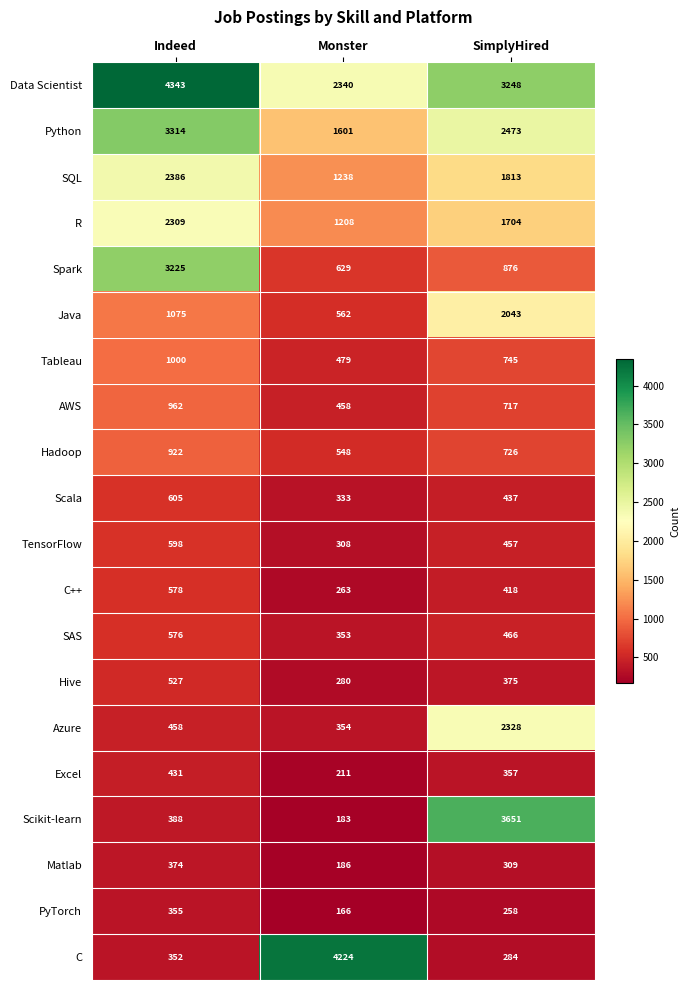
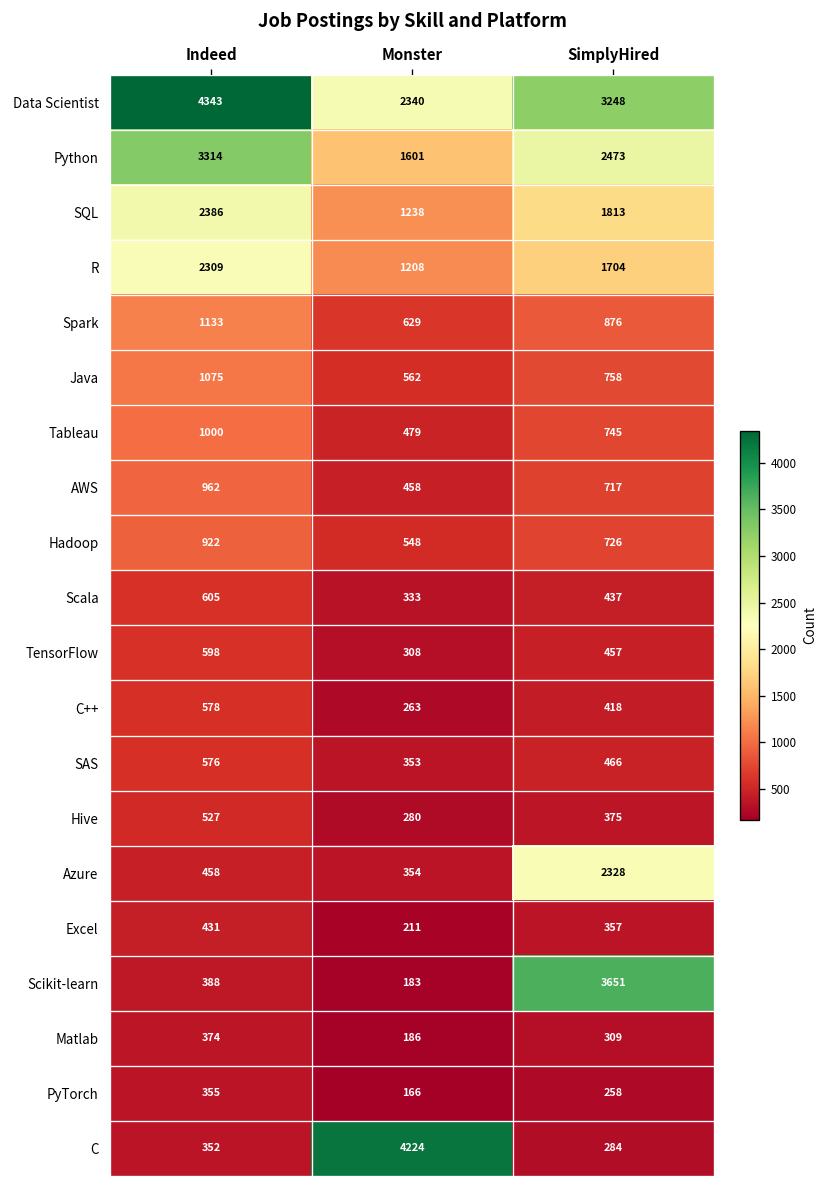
Spark, Indeed: 3225 -> 1133
Java, SimplyHired: 2043 -> 758
